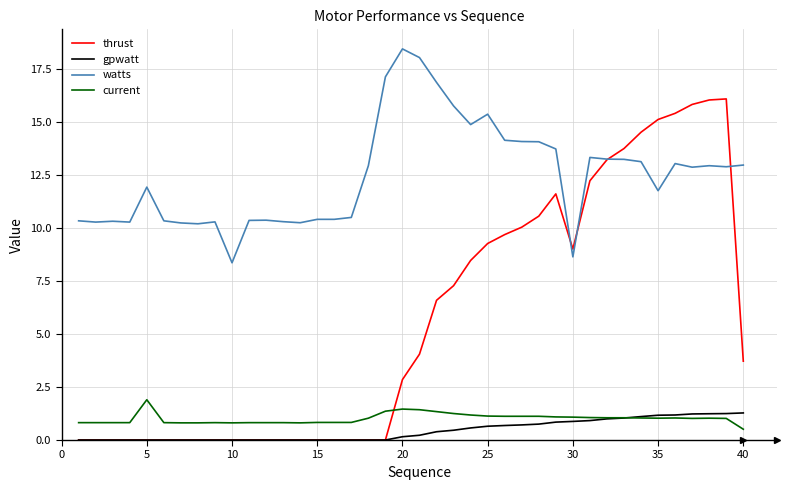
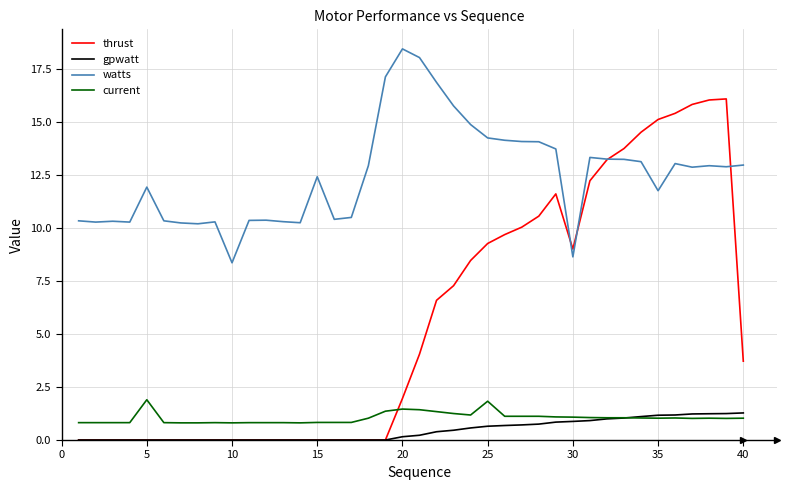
watts, 15: 10.4 -> 12.4
thrust, 20: 2.9 -> 2.0
watts, 25: 15.4 -> 14.3
current, 25: 1.1 -> 1.8
current, 40: 0.5 -> 1.0
